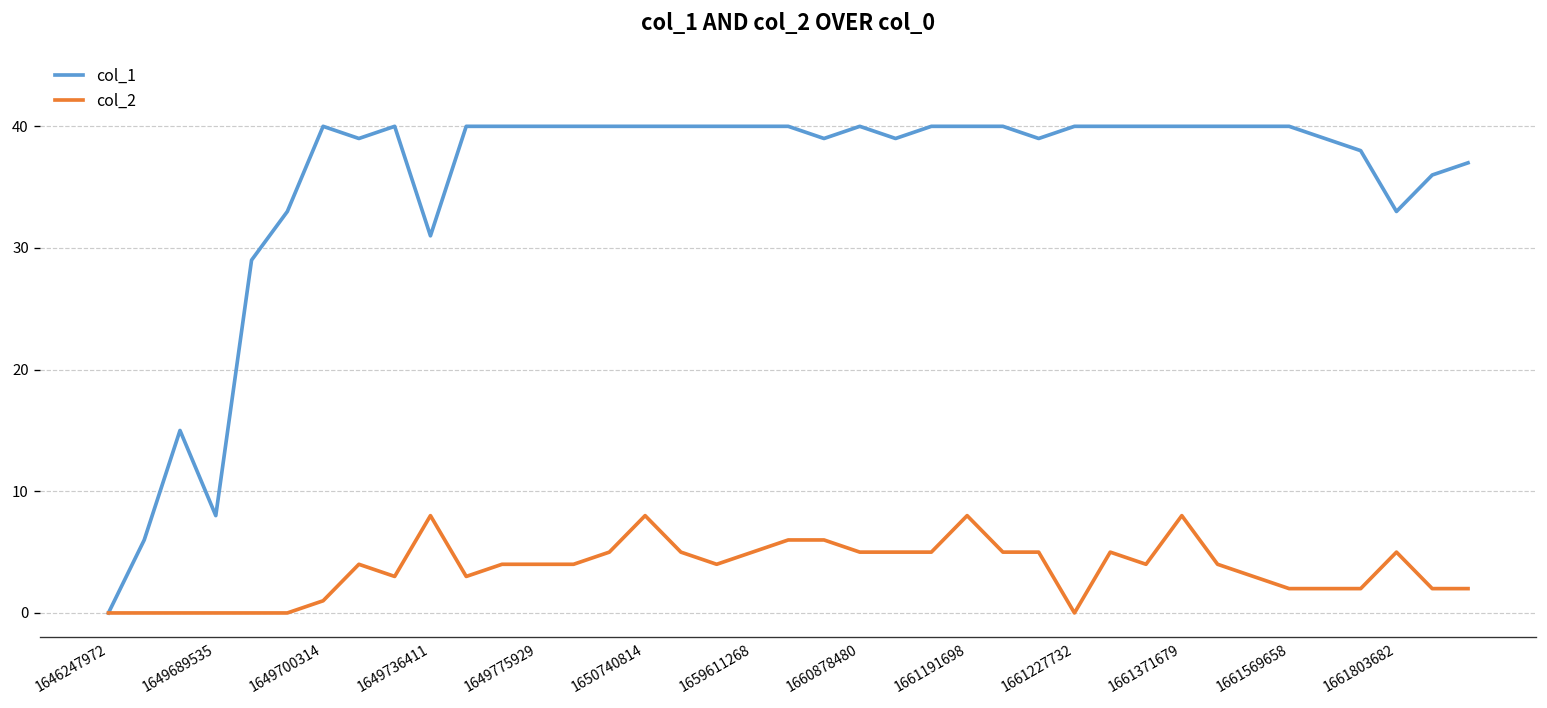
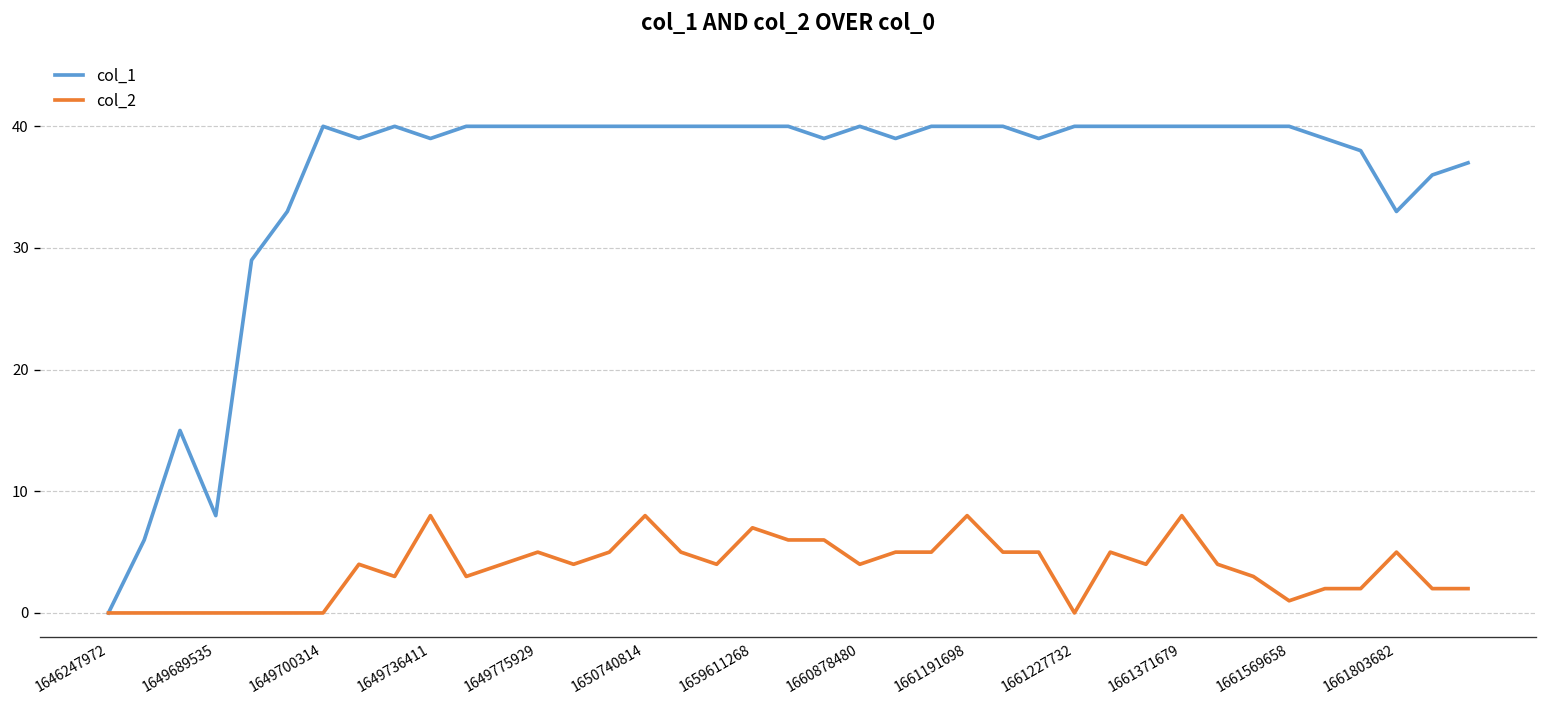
col_2, 1649700314: 1 -> 0
col_1, 1649736411: 31 -> 39
col_2, 1649775929: 4 -> 5
col_2, 1659611268: 5 -> 7
col_2, 1660878480: 5 -> 4
col_2, 1661569658: 2 -> 1
